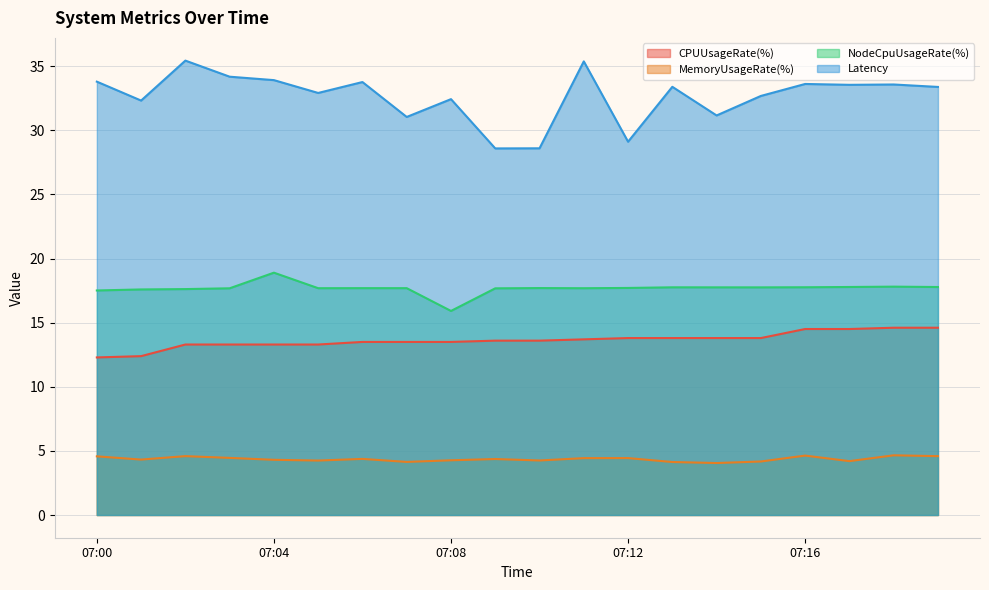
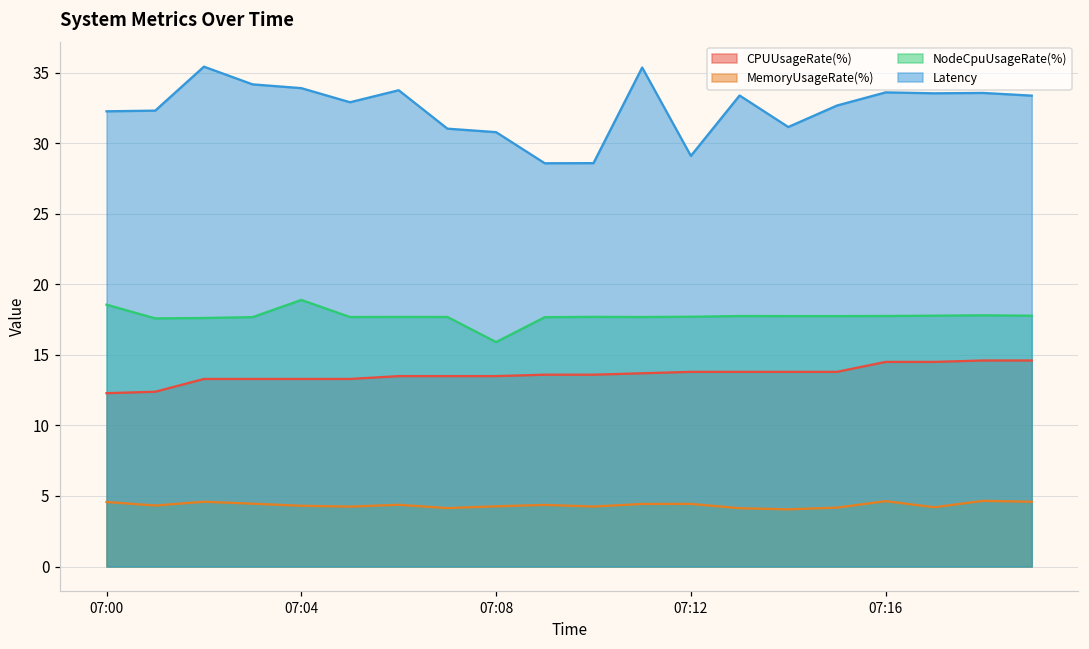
NodeCpuUsageRate(%), 07:00: 17.5 -> 18.6
Latency, 07:00: 33.8 -> 32.3
Latency, 07:08: 32.4 -> 30.8
